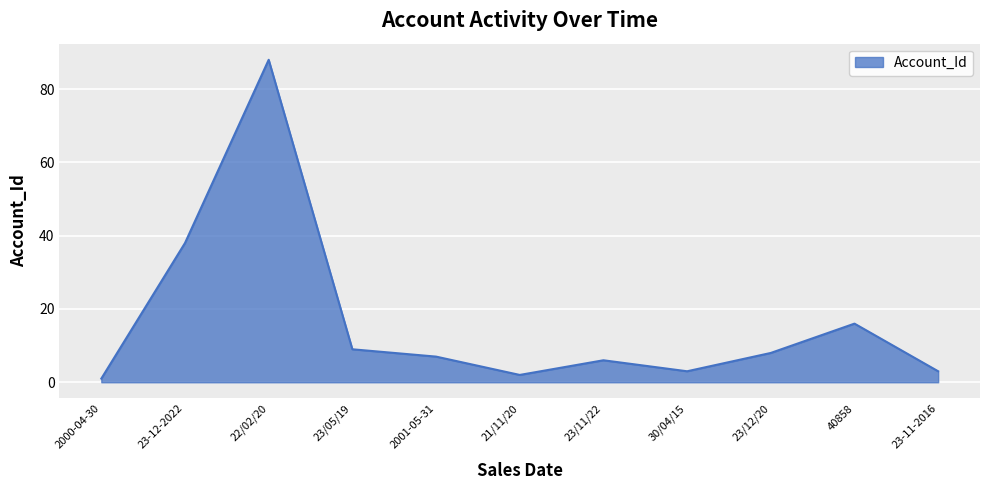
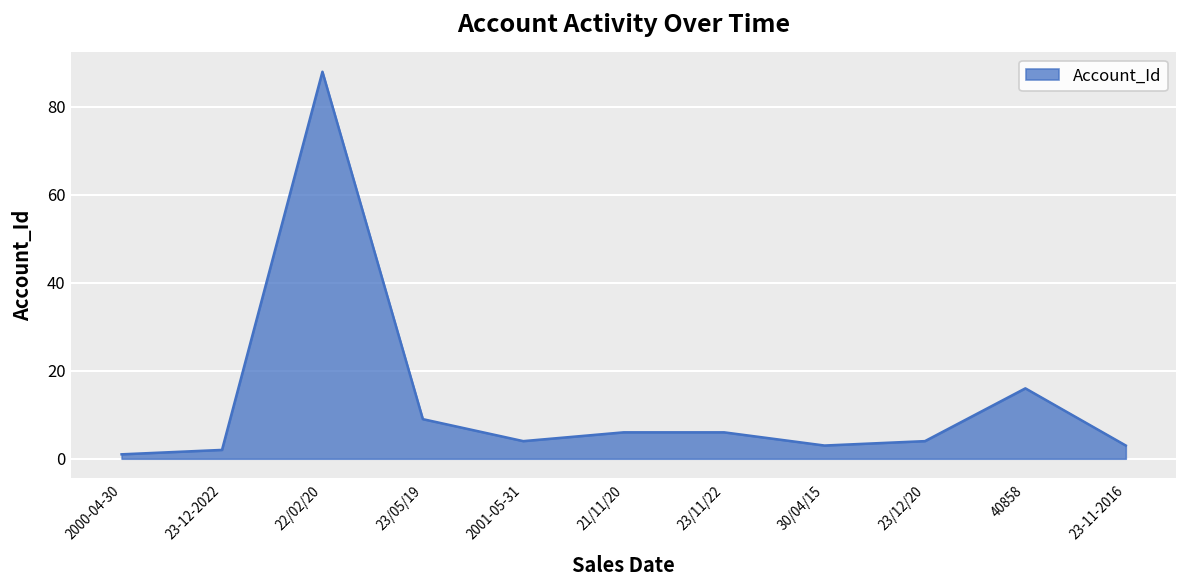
23-12-2022: 38 -> 2
2001-05-31: 7 -> 4
21/11/20: 2 -> 6
23/12/20: 8 -> 4
